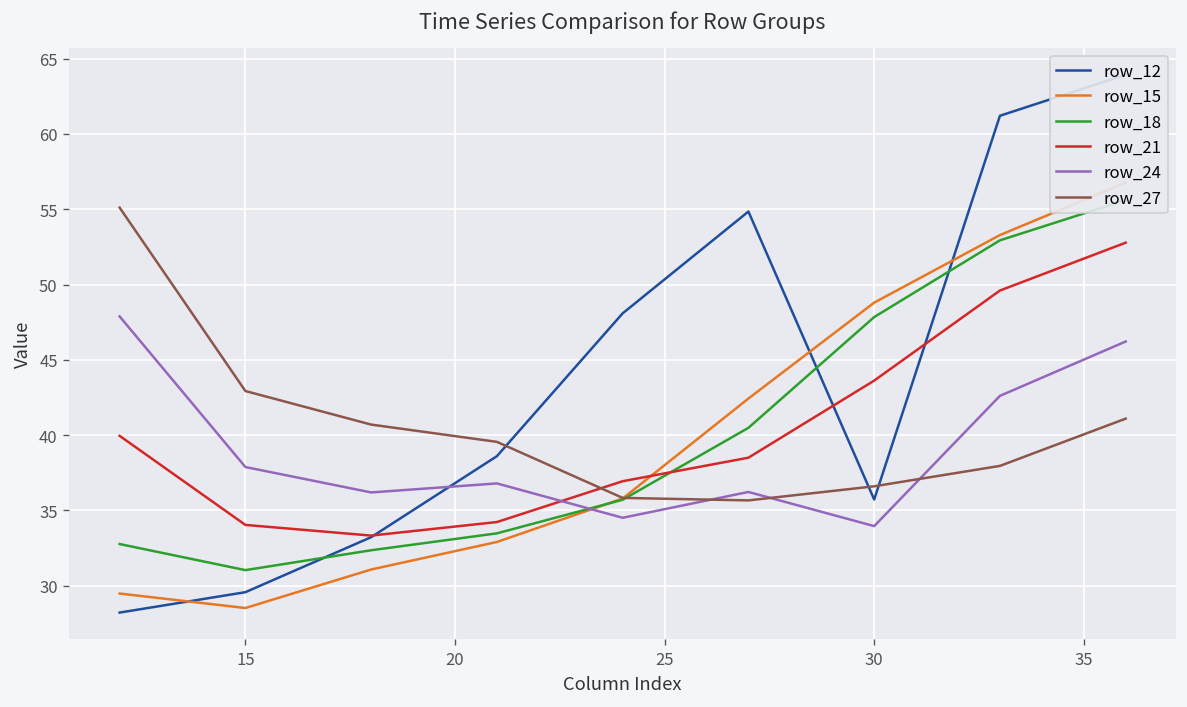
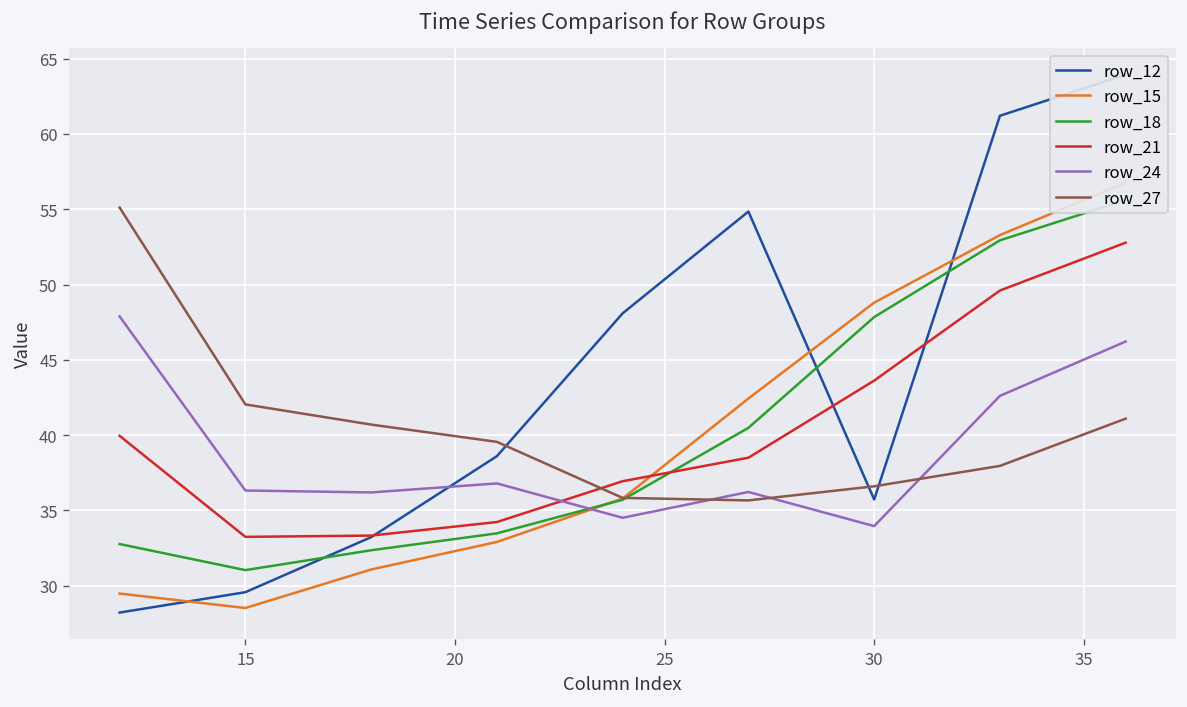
row_21, 15: 34.0 -> 33.2
row_24, 15: 37.9 -> 36.3
row_27, 15: 42.9 -> 42.0
